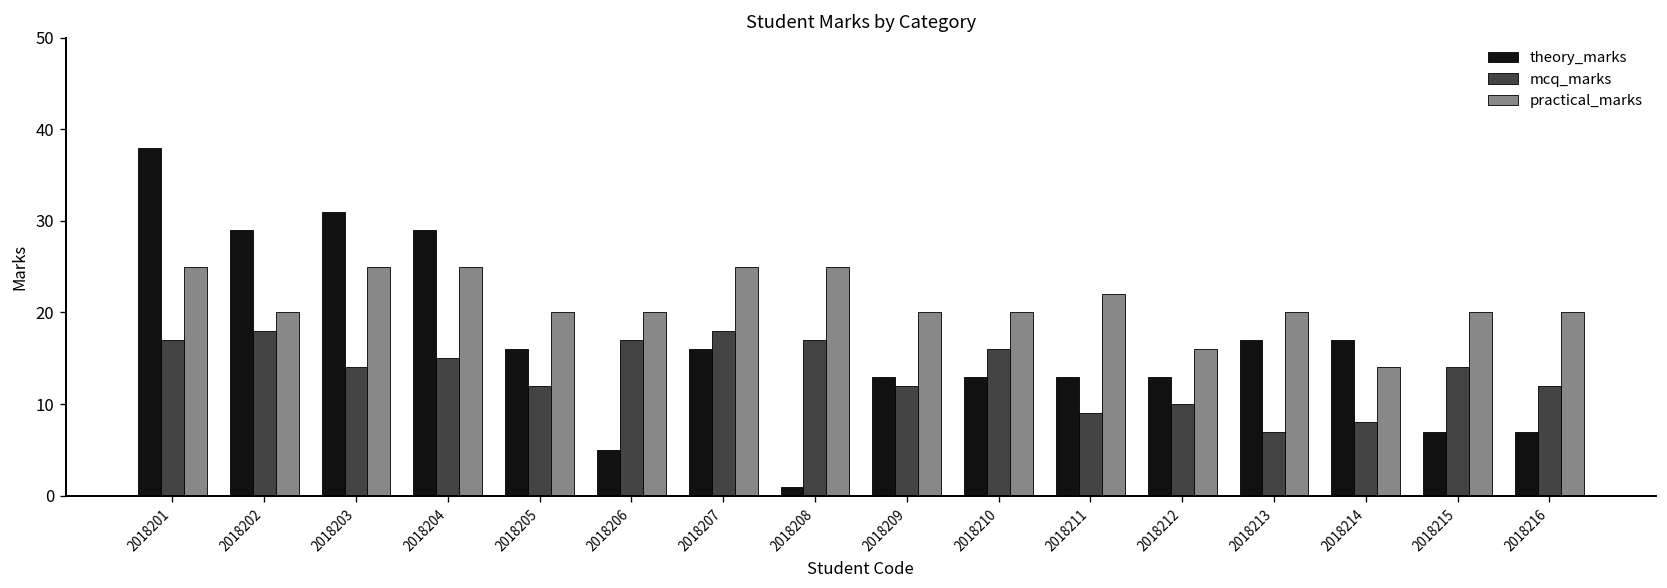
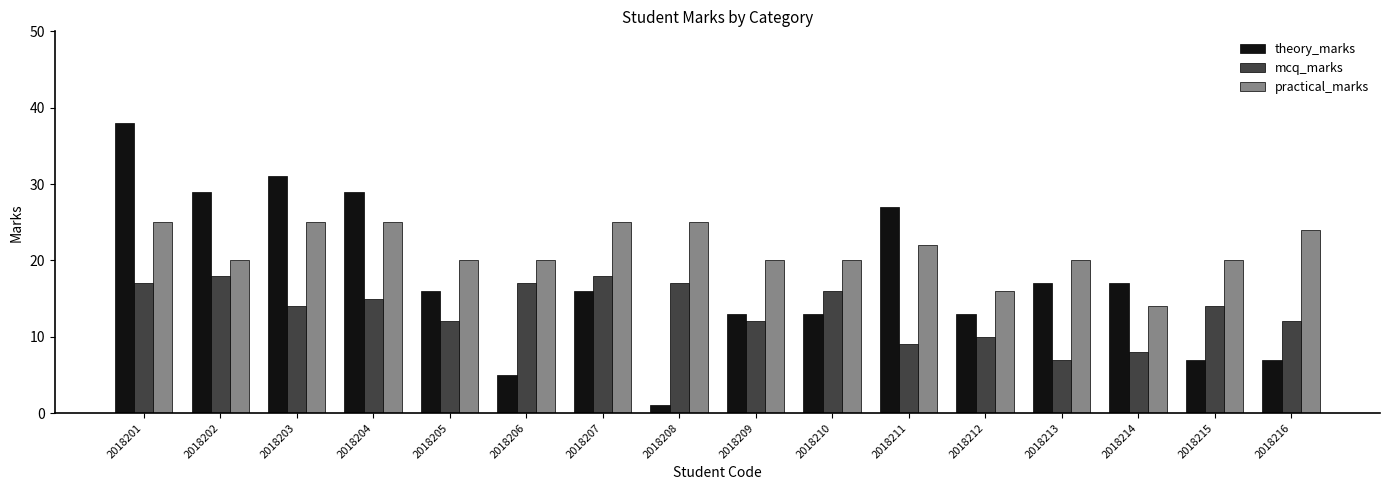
theory_marks, 2018211: 13 -> 27
practical_marks, 2018216: 20 -> 24
